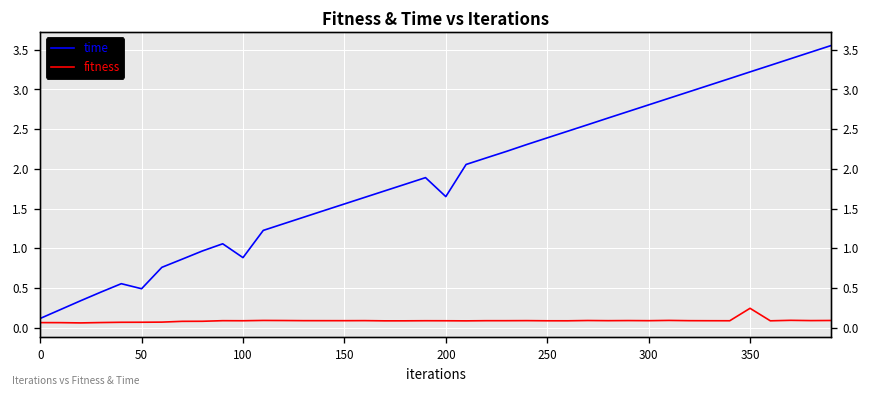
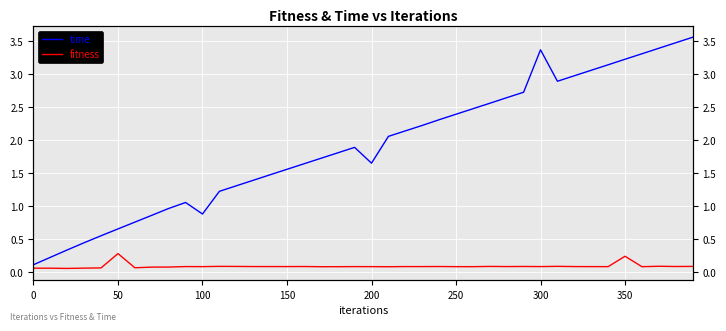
time, 50: 0.5 -> 0.7
fitness, 50: 0.1 -> 0.3
time, 300: 2.8 -> 3.4
